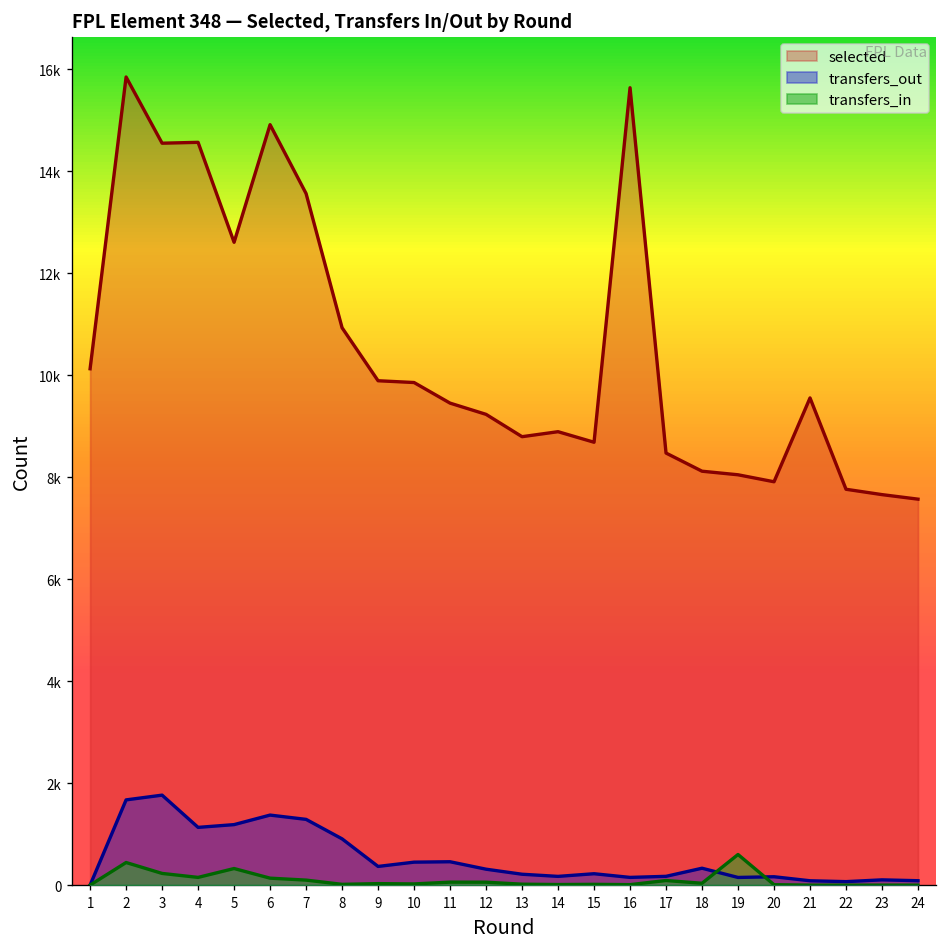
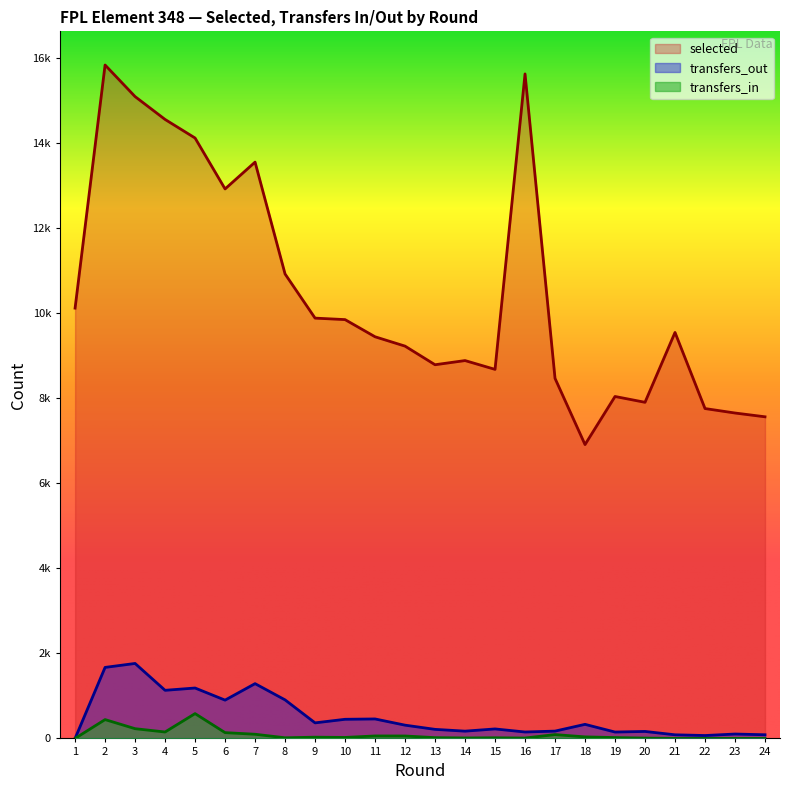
selected, 3: 14500 -> 15100
selected, 5: 12600 -> 14100
transfers_in, 5: 300 -> 600
selected, 6: 14900 -> 12900
transfers_out, 6: 1400 -> 900
selected, 18: 8100 -> 6900
transfers_in, 19: 600 -> 0
